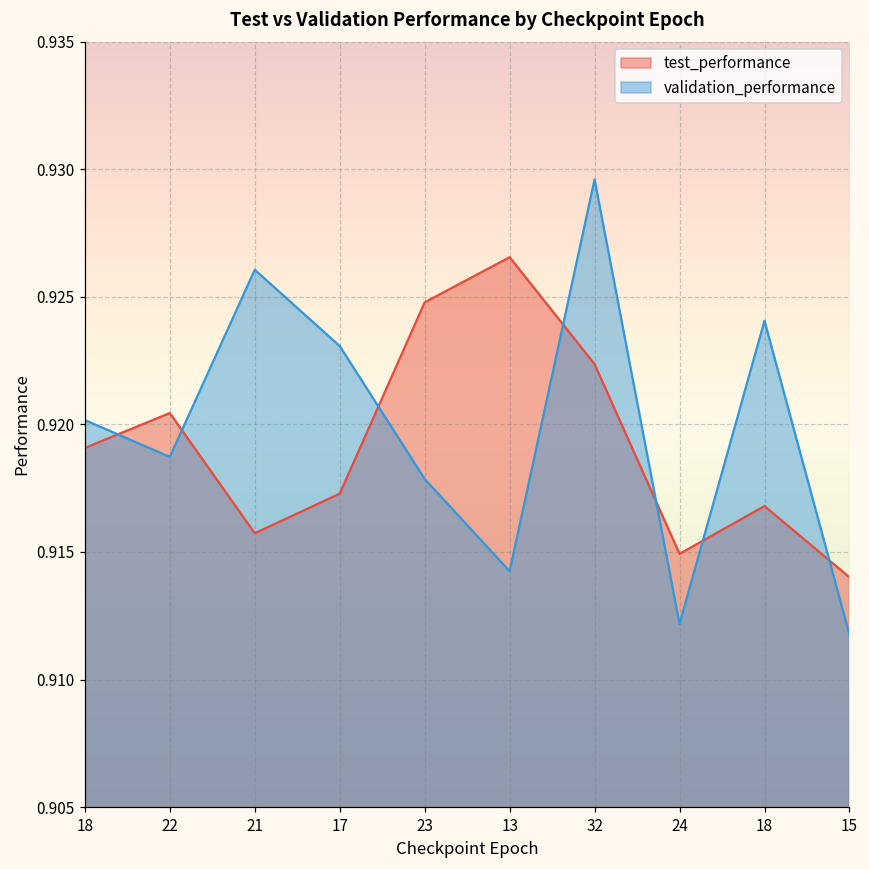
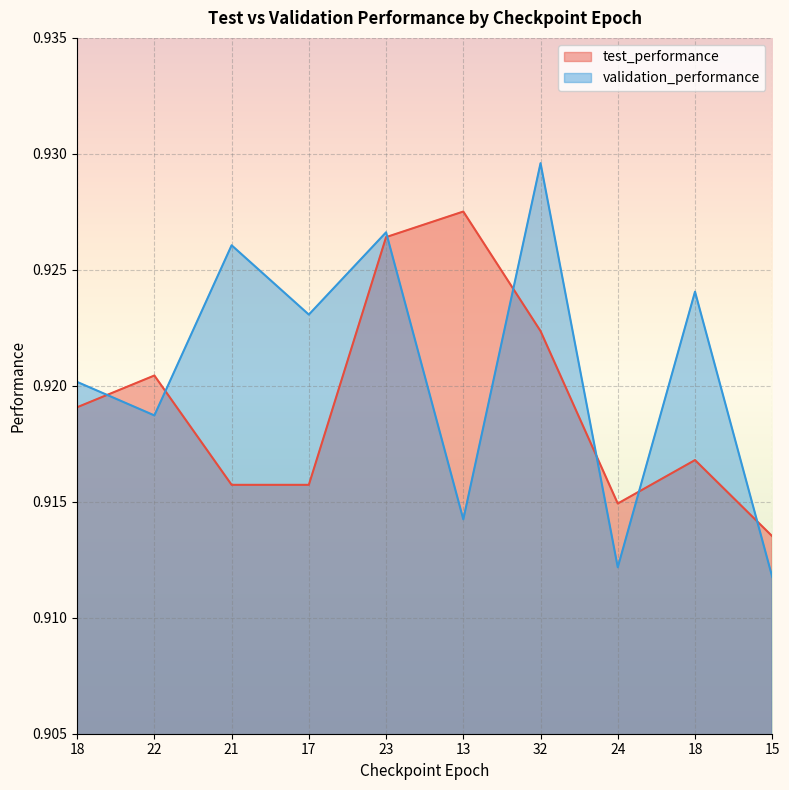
test_performance, 17: 0.9173 -> 0.9157
test_performance, 23: 0.9248 -> 0.9264
validation_performance, 23: 0.9179 -> 0.9266
test_performance, 13: 0.9266 -> 0.9275
test_performance, 15: 0.9140 -> 0.9135
